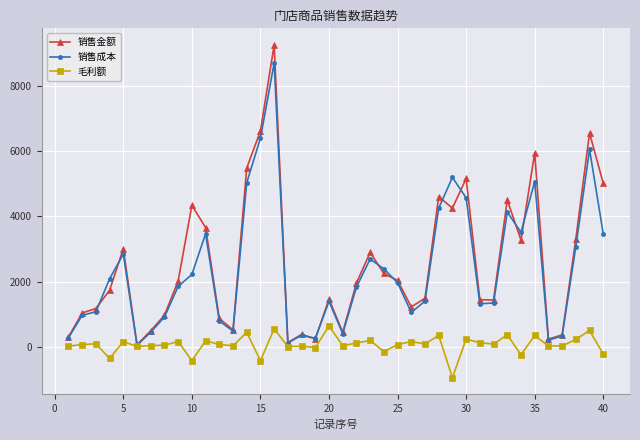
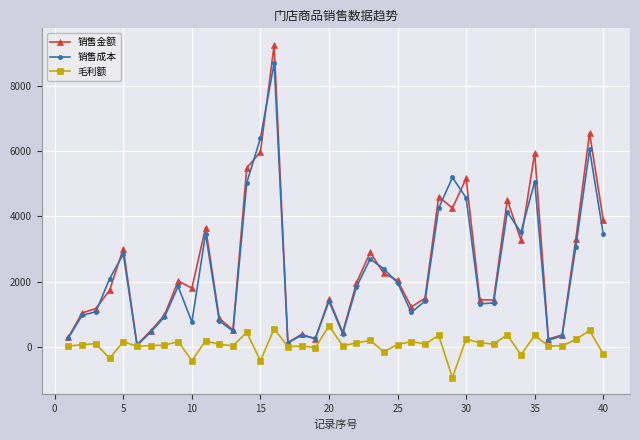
销售金额, 10: 4300 -> 1800
销售成本, 10: 2200 -> 800
销售金额, 15: 6600 -> 6000
销售金额, 40: 5000 -> 3900
